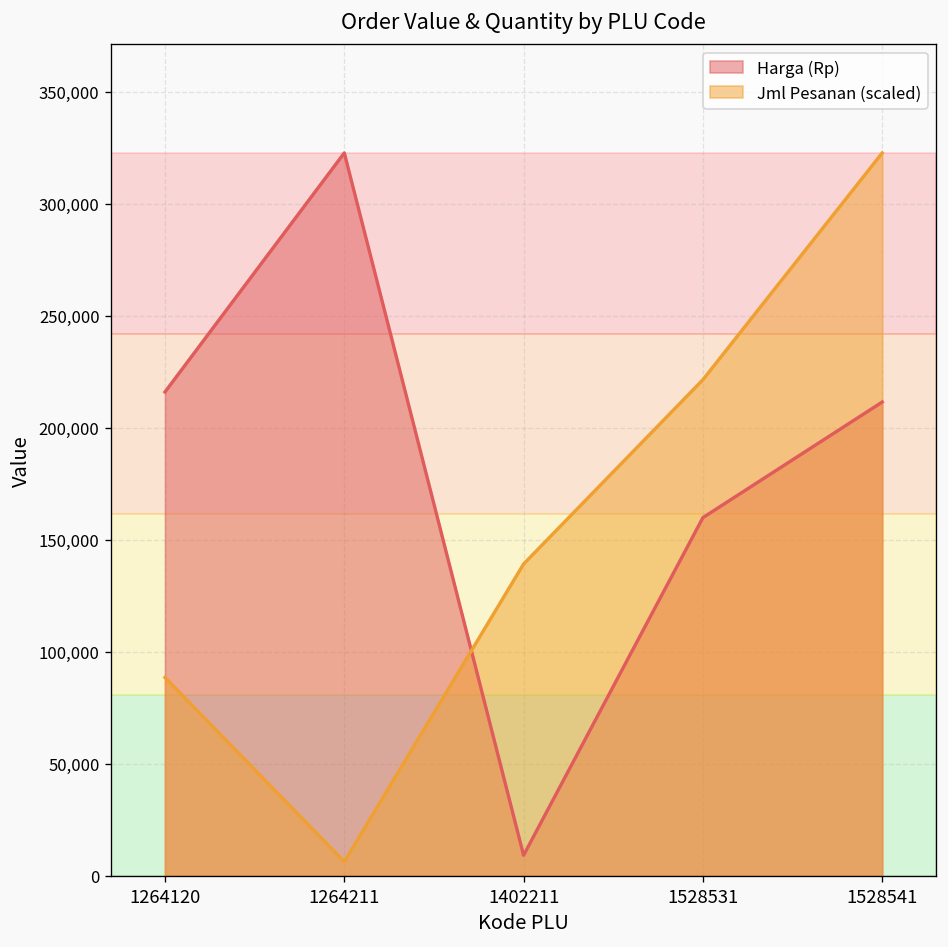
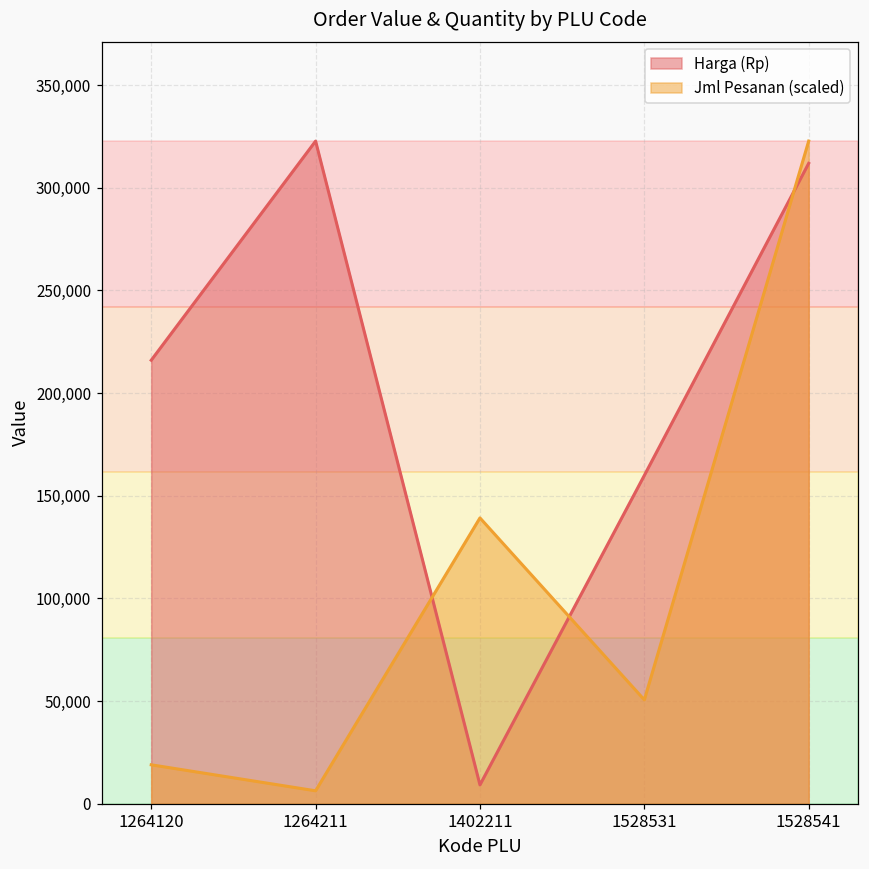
Jml Pesanan (scaled), 1264120: 89,000 -> 19,000
Jml Pesanan (scaled), 1528531: 221,000 -> 51,000
Harga (Rp), 1528541: 212,000 -> 312,000
